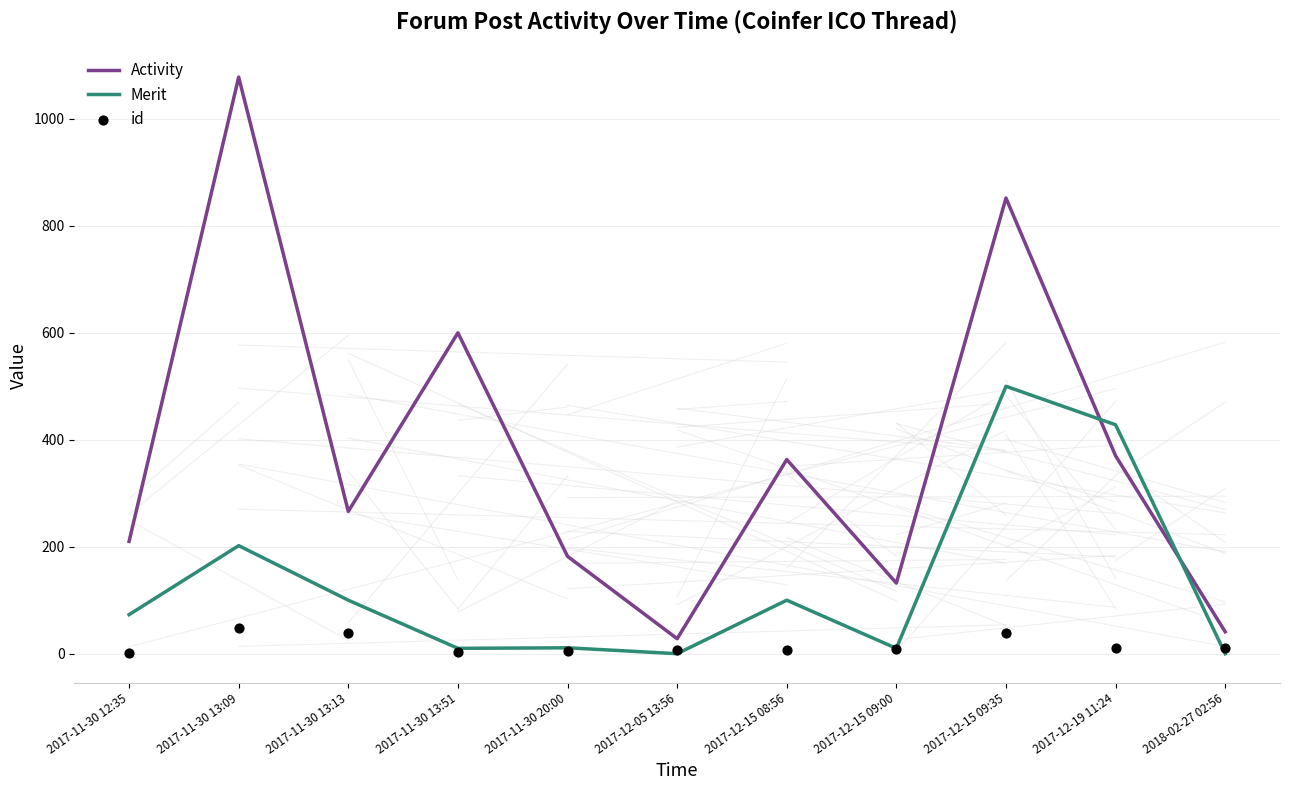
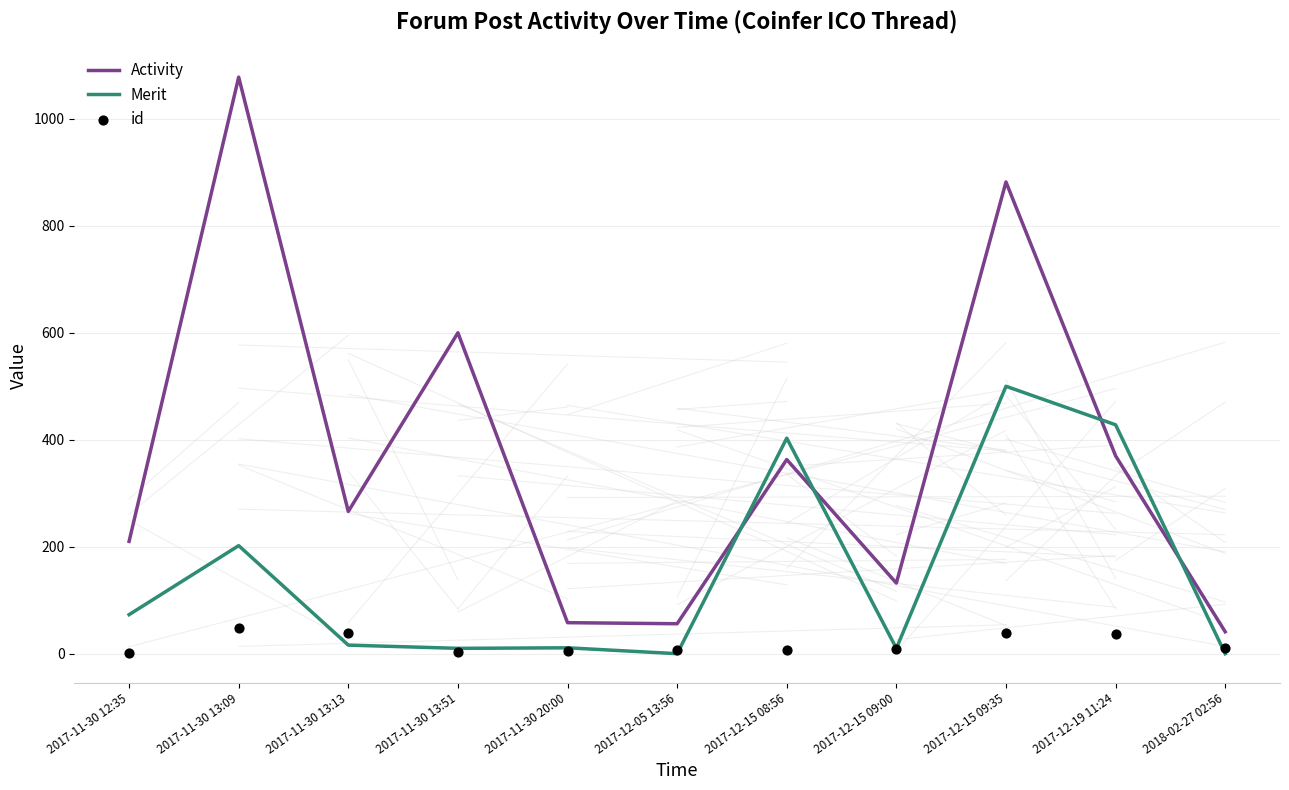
Merit, 2017-11-30 13:13: 100 -> 20
Activity, 2017-11-30 20:00: 180 -> 60
Activity, 2017-12-05 13:56: 30 -> 60
Merit, 2017-12-15 08:56: 100 -> 400
Activity, 2017-12-15 09:35: 850 -> 880
id, 2017-12-19 11:24: 10 -> 40
